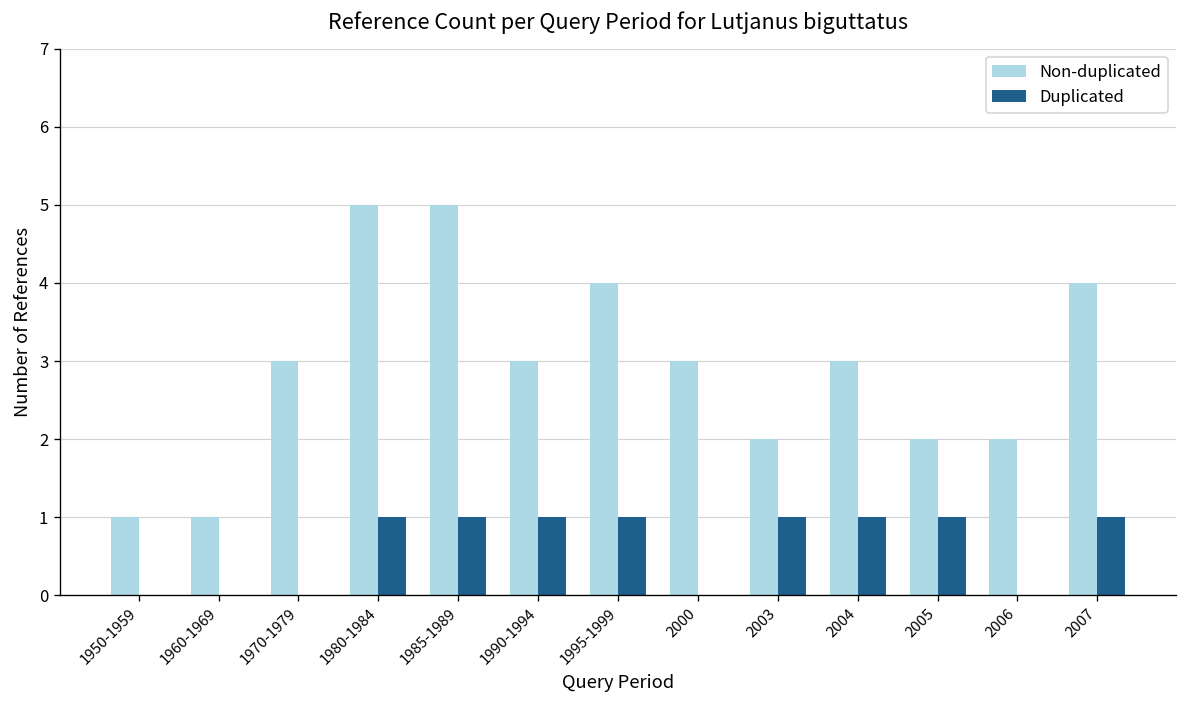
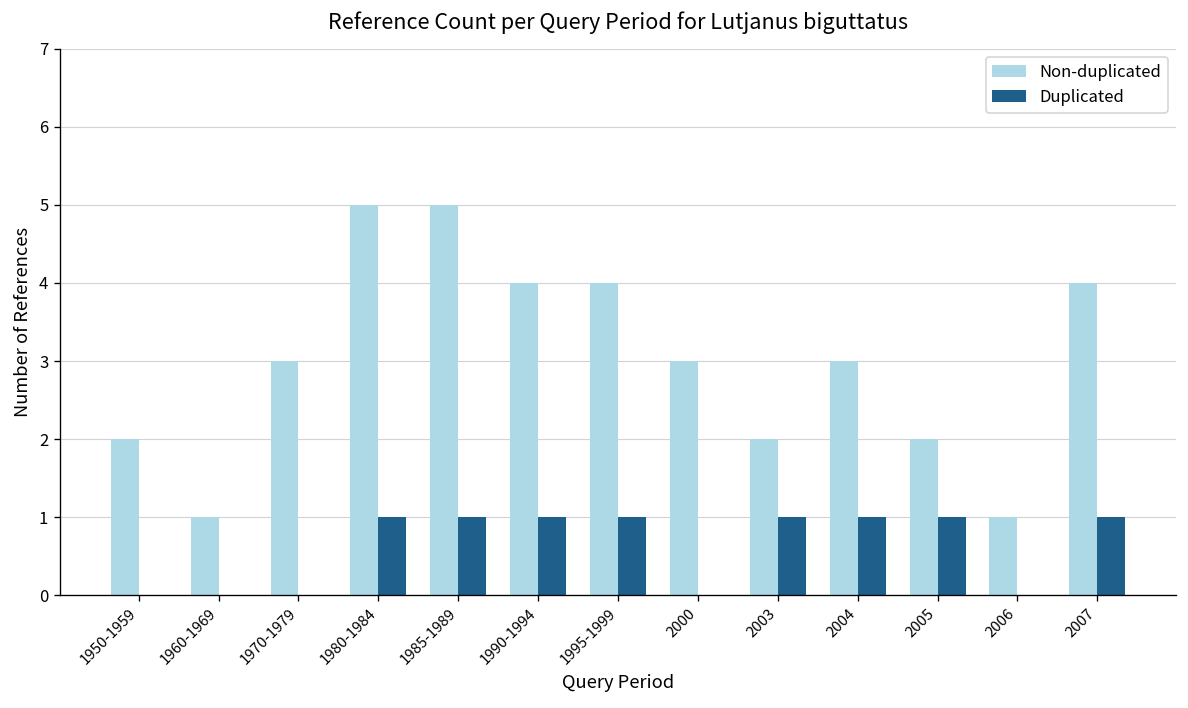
Non-duplicated, 1950-1959: 1 -> 2
Non-duplicated, 1990-1994: 3 -> 4
Non-duplicated, 2006: 2 -> 1
